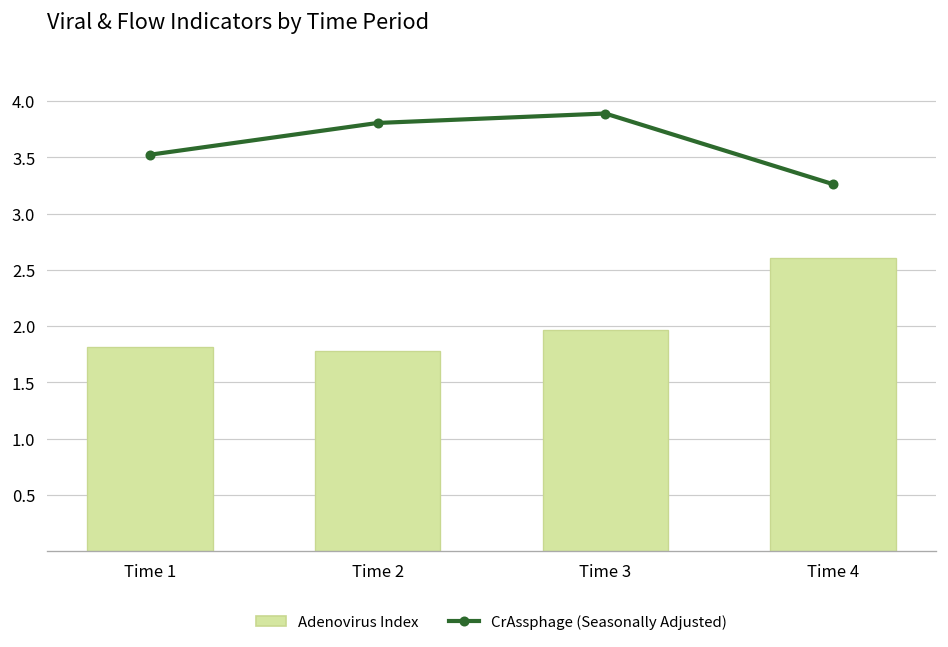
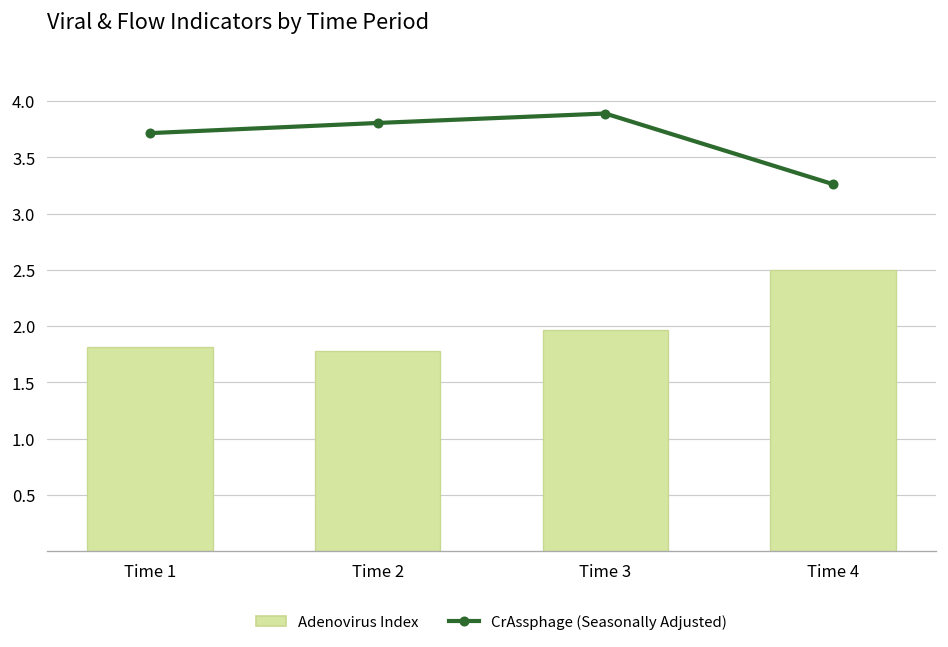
CrAssphage (Seasonally Adjusted), Time 1: 3.5 -> 3.7
Adenovirus Index, Time 4: 2.6 -> 2.5
